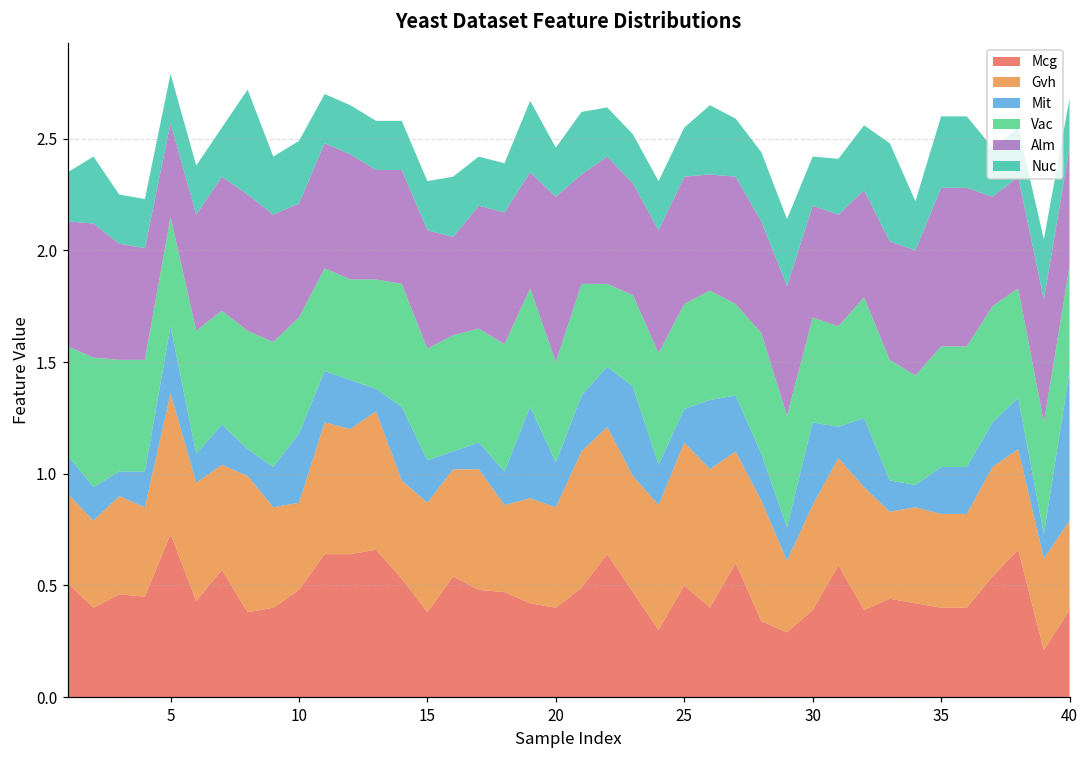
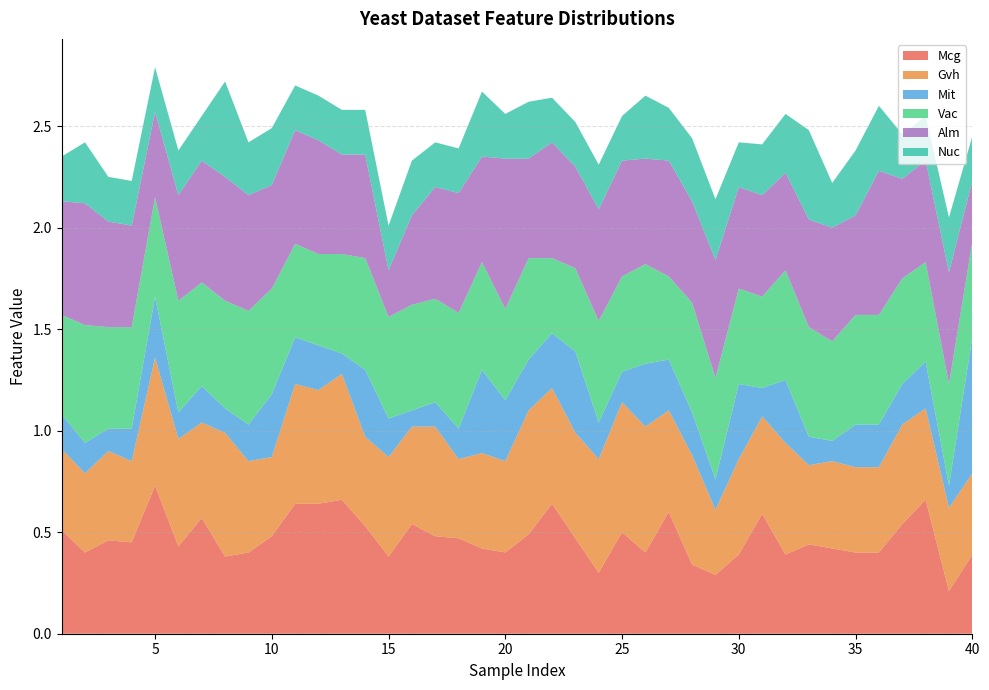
Alm, 15: 0.53 -> 0.23
Mit, 20: 0.2 -> 0.3
Alm, 35: 0.71 -> 0.49
Alm, 40: 0.53 -> 0.30
